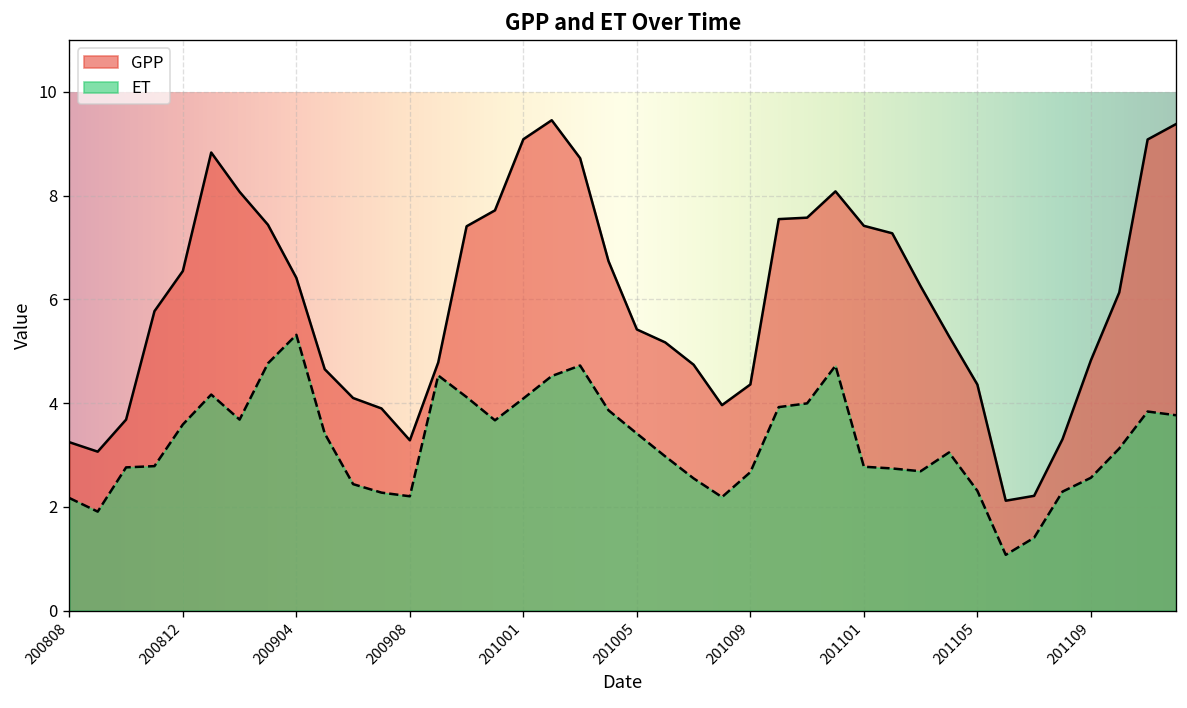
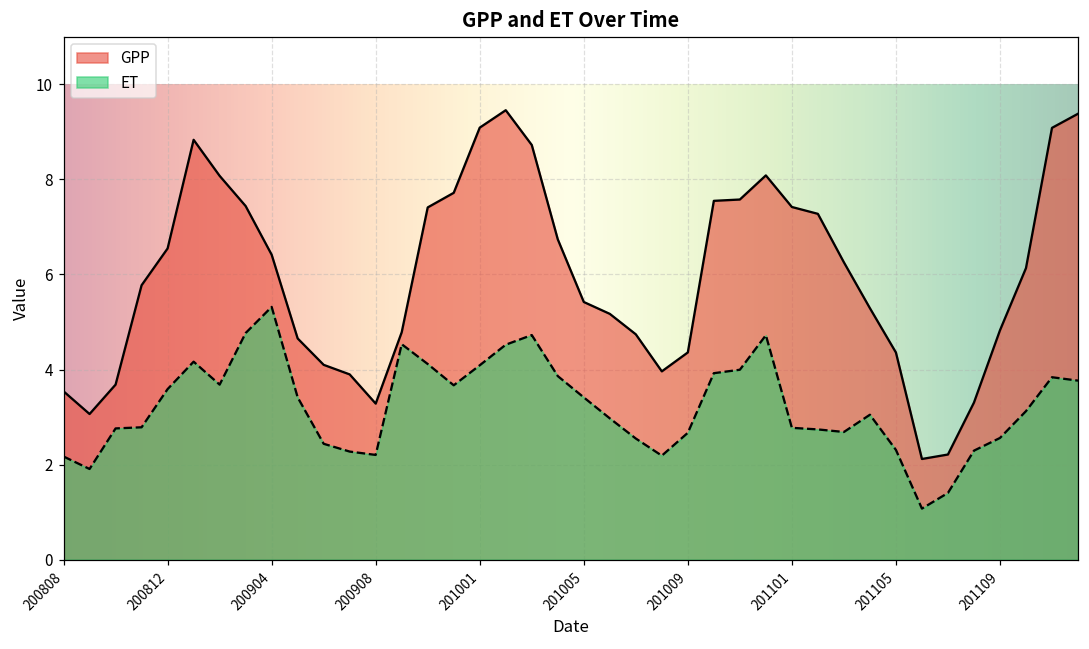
GPP, 200808: 3.2 -> 3.5
